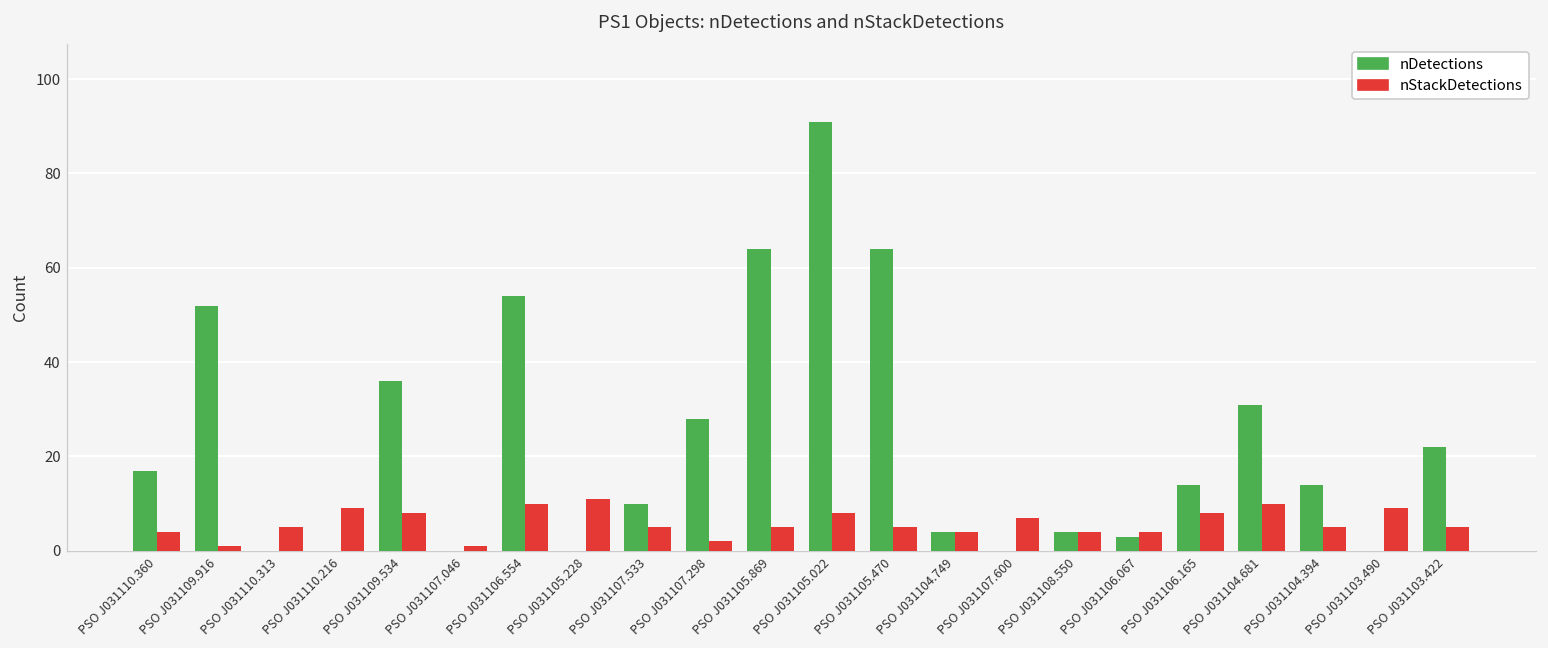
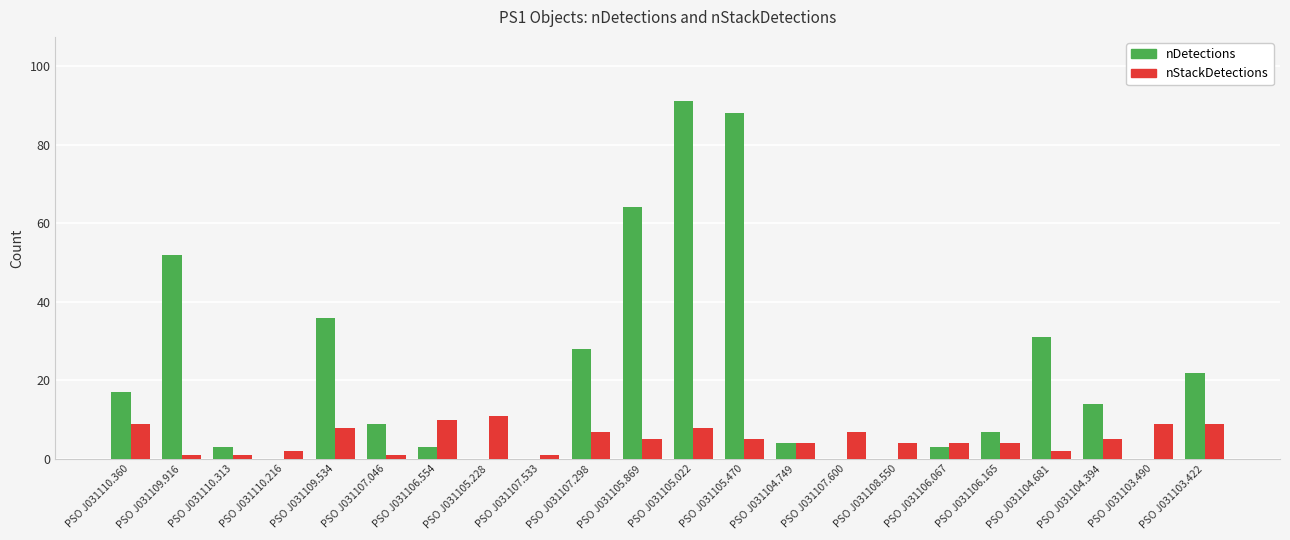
nStackDetections, PSO J031110.360: 4 -> 9
nDetections, PSO J031110.313: 0 -> 3
nStackDetections, PSO J031110.313: 5 -> 1
nStackDetections, PSO J031110.216: 9 -> 2
nDetections, PSO J031107.046: 0 -> 9
nDetections, PSO J031106.554: 54 -> 3
nDetections, PSO J031107.533: 10 -> 0
nStackDetections, PSO J031107.533: 5 -> 1
nStackDetections, PSO J031107.298: 2 -> 7
nDetections, PSO J031105.470: 64 -> 88
nDetections, PSO J031108.550: 4 -> 0
nDetections, PSO J031106.165: 14 -> 7
nStackDetections, PSO J031106.165: 8 -> 4
nStackDetections, PSO J031104.681: 10 -> 2
nStackDetections, PSO J031103.422: 5 -> 9
